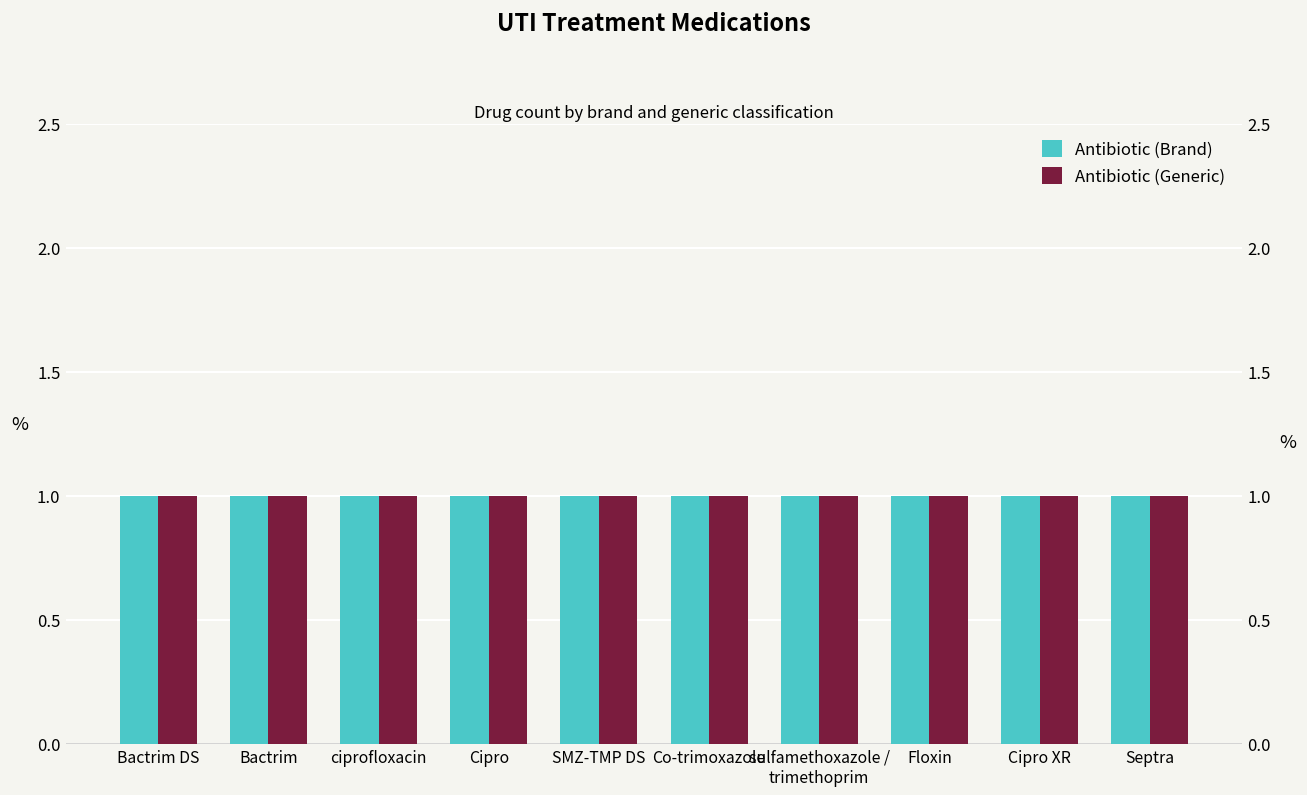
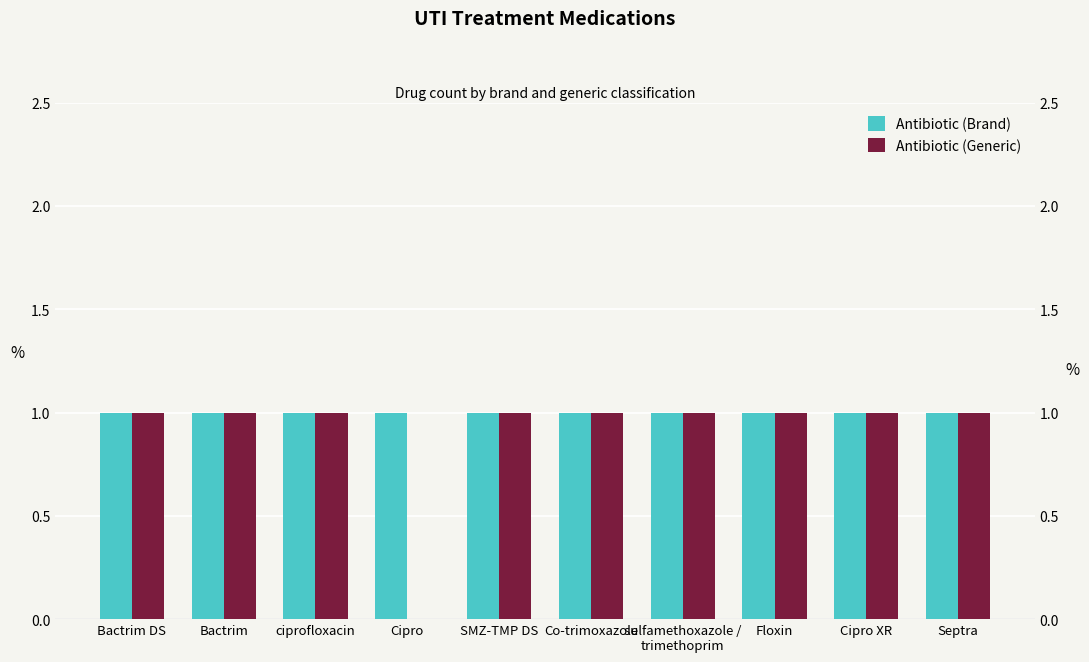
Antibiotic (Generic), Cipro: 1 -> 0
